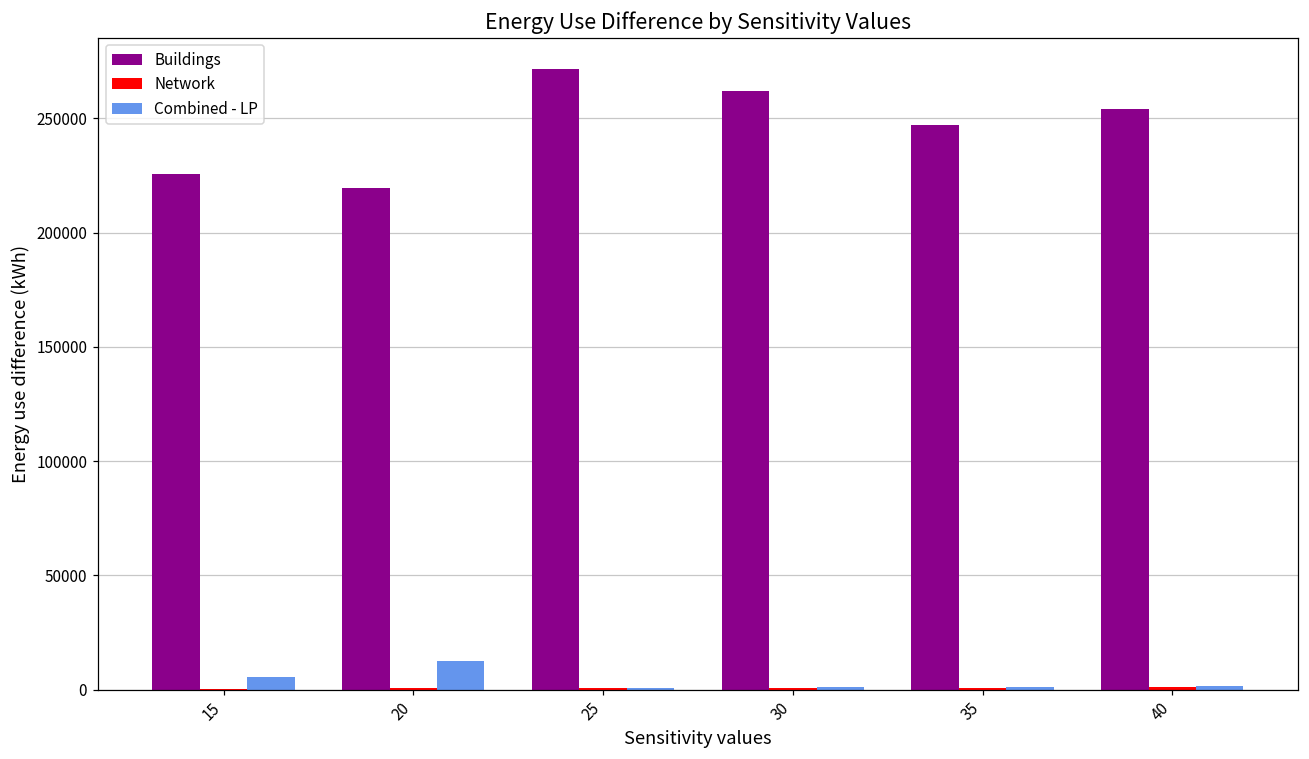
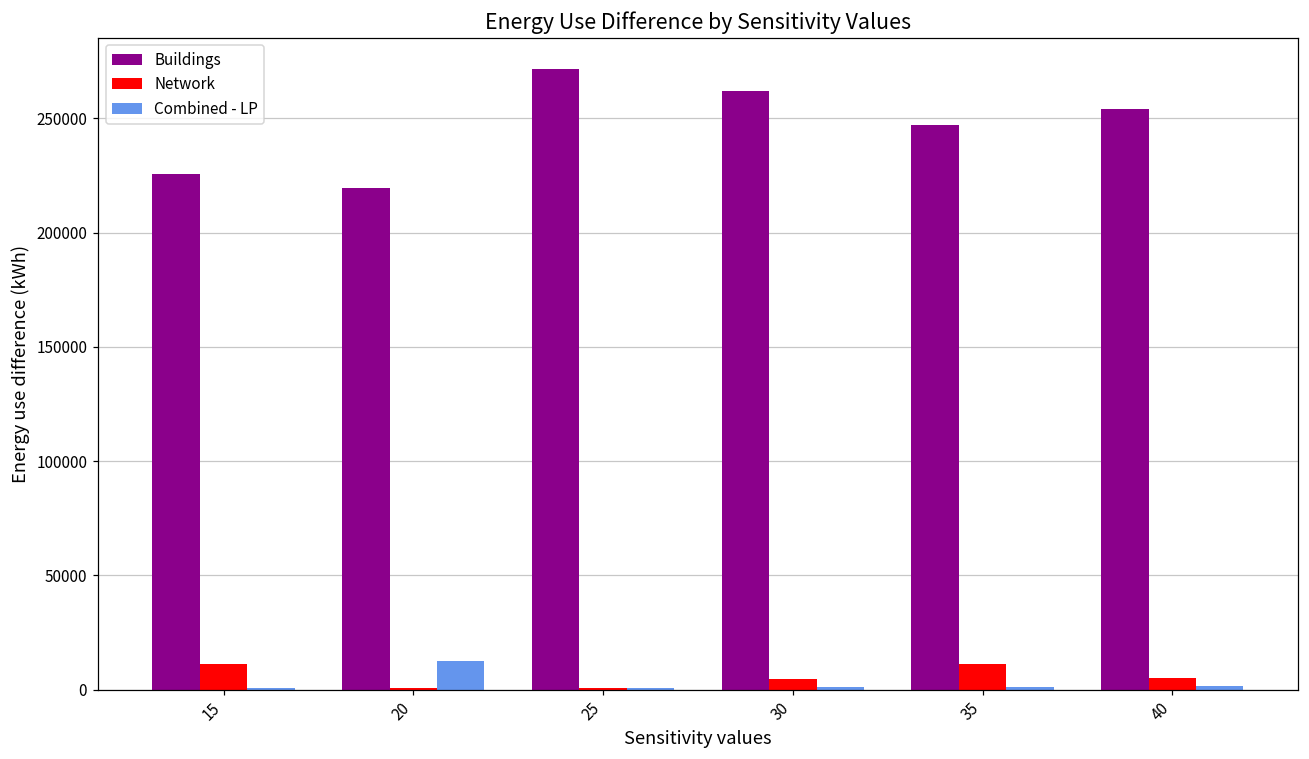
Network, 15: 0 -> 11000
Combined - LP, 15: 5000 -> 0
Network, 30: 1000 -> 5000
Network, 35: 1000 -> 11000
Network, 40: 1000 -> 5000
